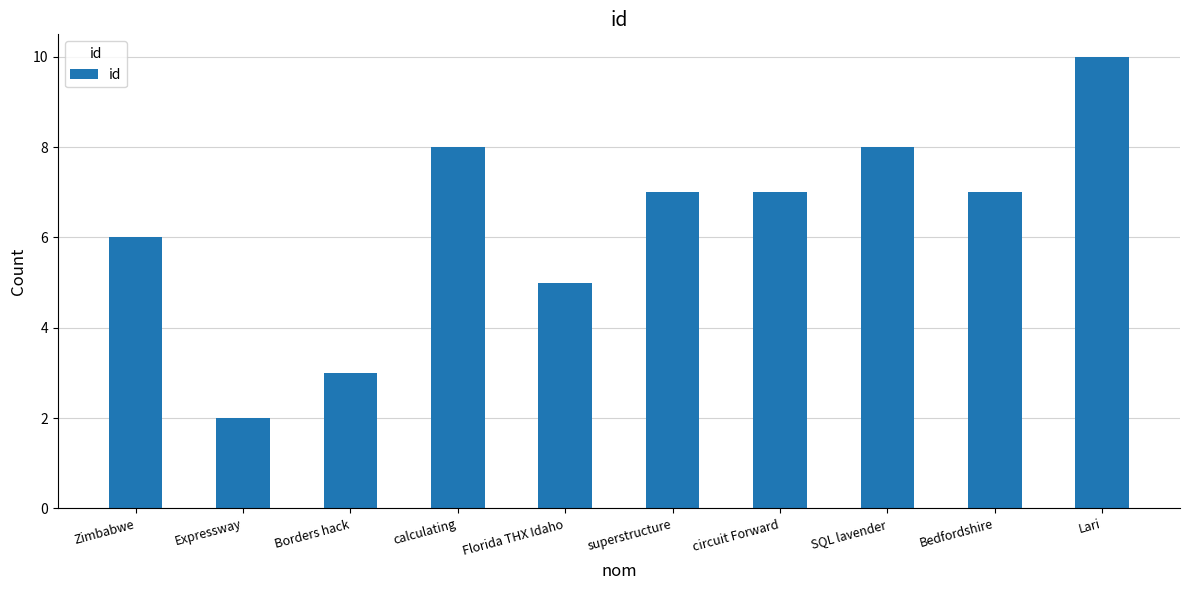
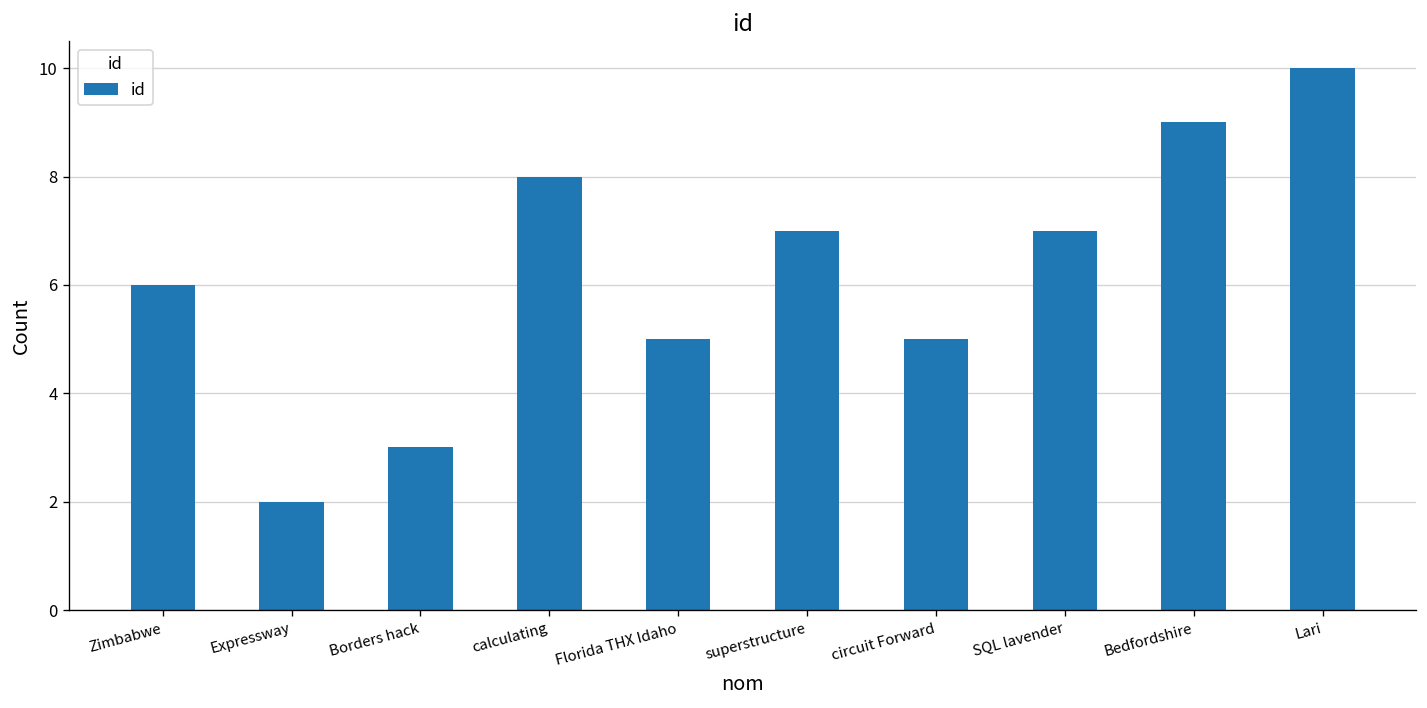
circuit Forward: 7 -> 5
SQL lavender: 8 -> 7
Bedfordshire: 7 -> 9
